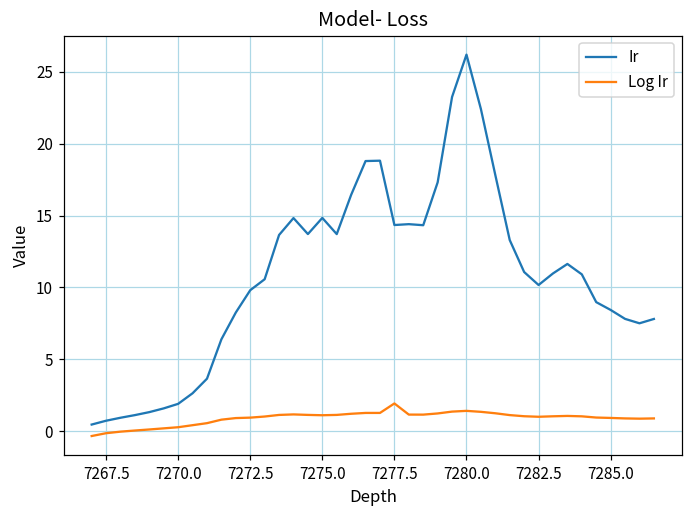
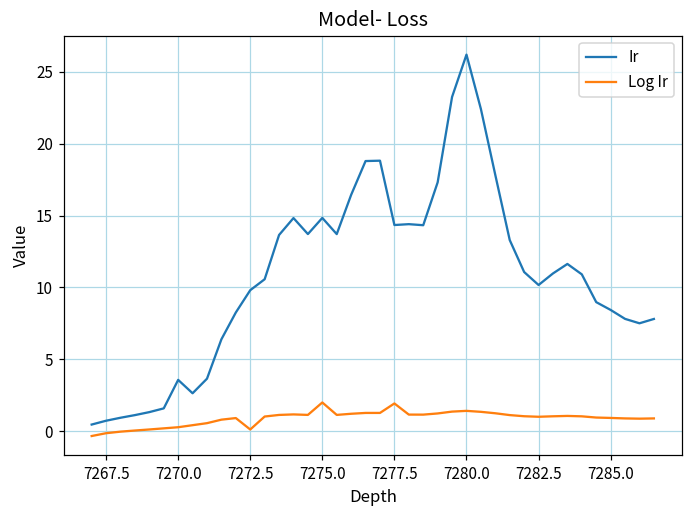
Ir, 7270.0: 1.9 -> 3.6
Log Ir, 7272.5: 0.9 -> 0.1
Log Ir, 7275.0: 1.1 -> 2.0
